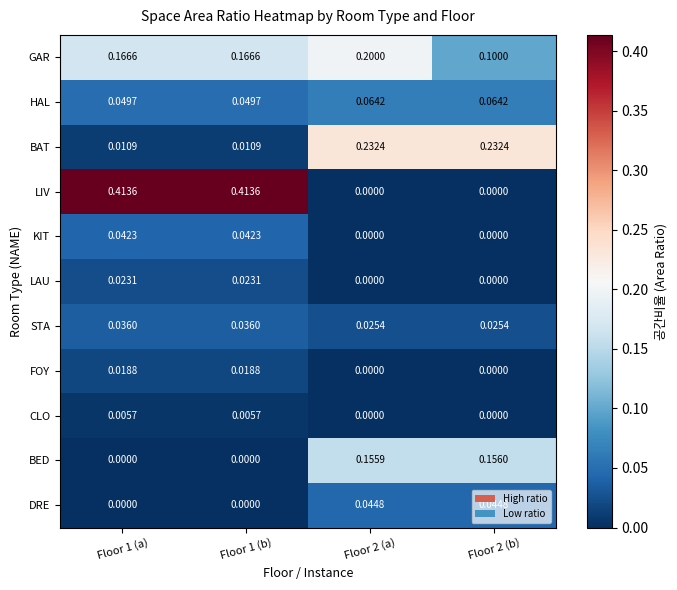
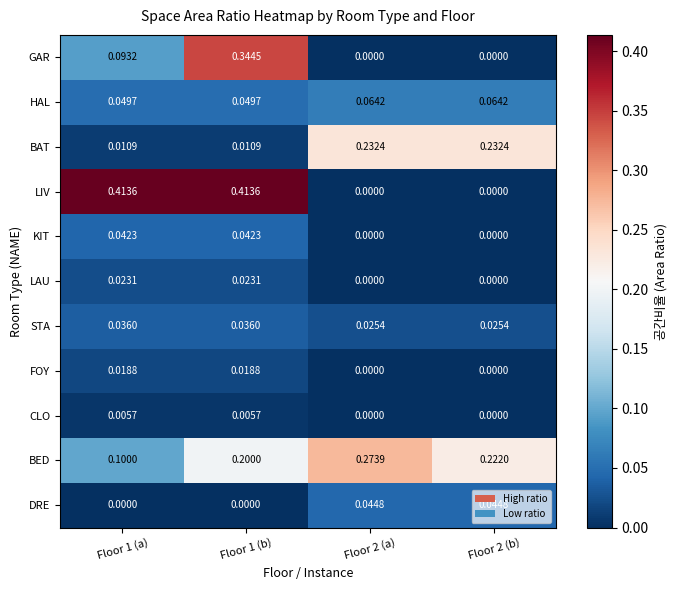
GAR, Floor 1 (a): 0.1666 -> 0.0932
GAR, Floor 1 (b): 0.1666 -> 0.3445
GAR, Floor 2 (a): 0.2000 -> 0.0000
GAR, Floor 2 (b): 0.1000 -> 0.0000
BED, Floor 1 (a): 0.0000 -> 0.1000
BED, Floor 1 (b): 0.0000 -> 0.2000
BED, Floor 2 (a): 0.1559 -> 0.2739
BED, Floor 2 (b): 0.1560 -> 0.2220
